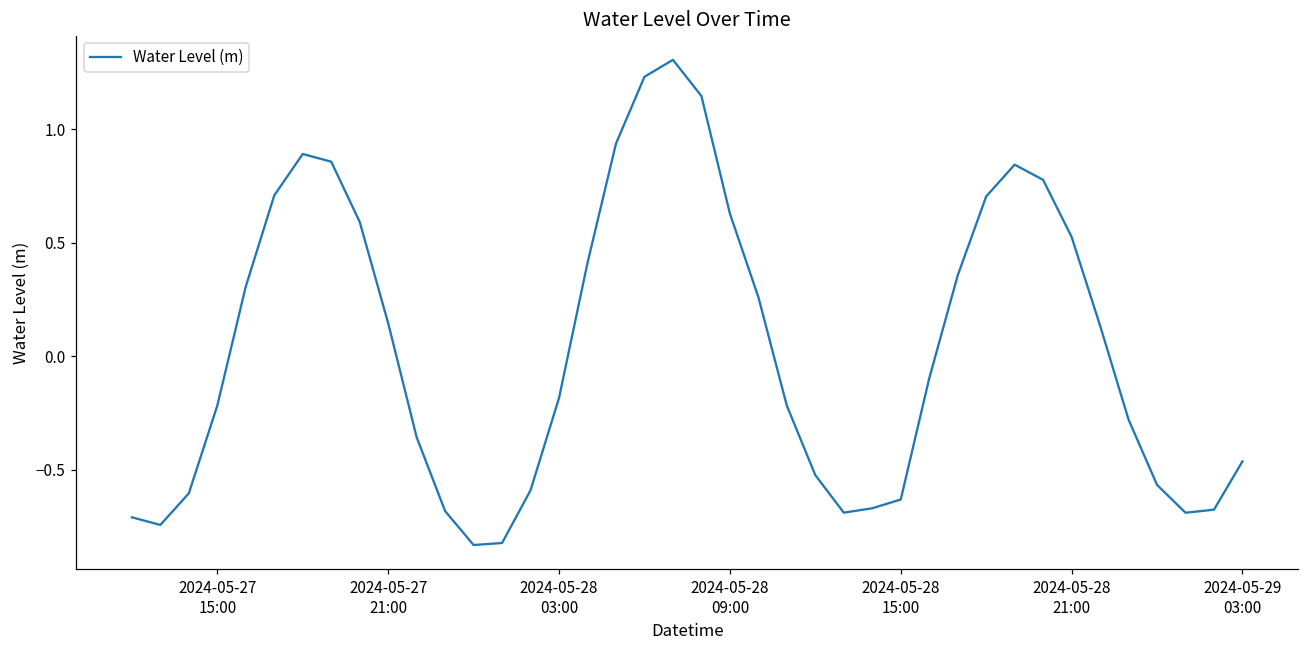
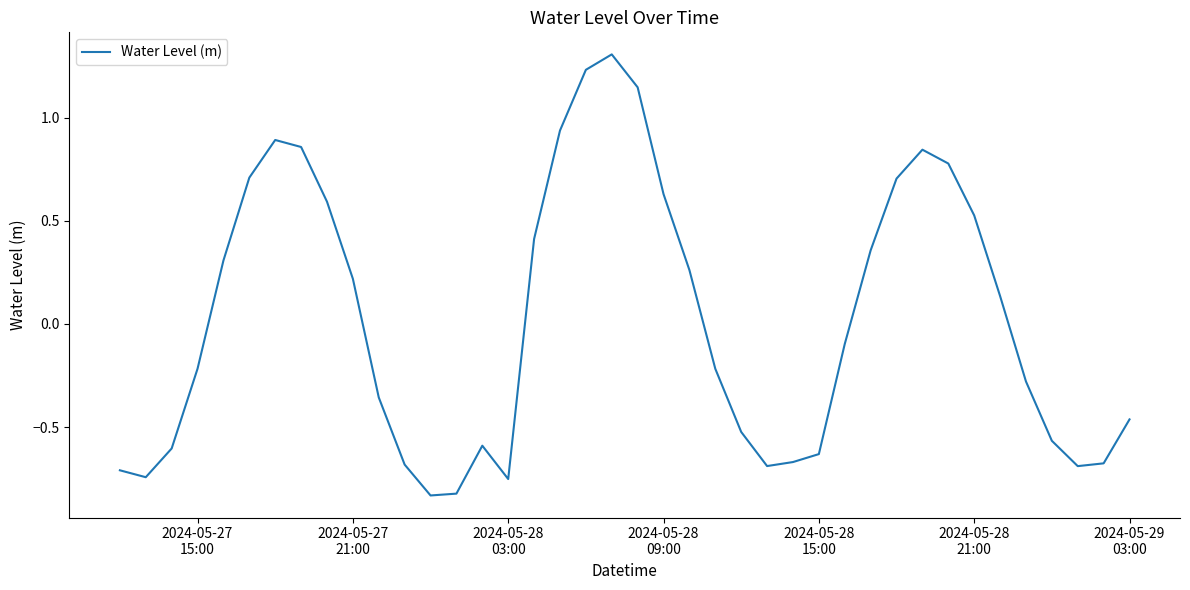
2024-05-27 21:00: 0.15 -> 0.22
2024-05-28 03:00: -0.18 -> -0.75
